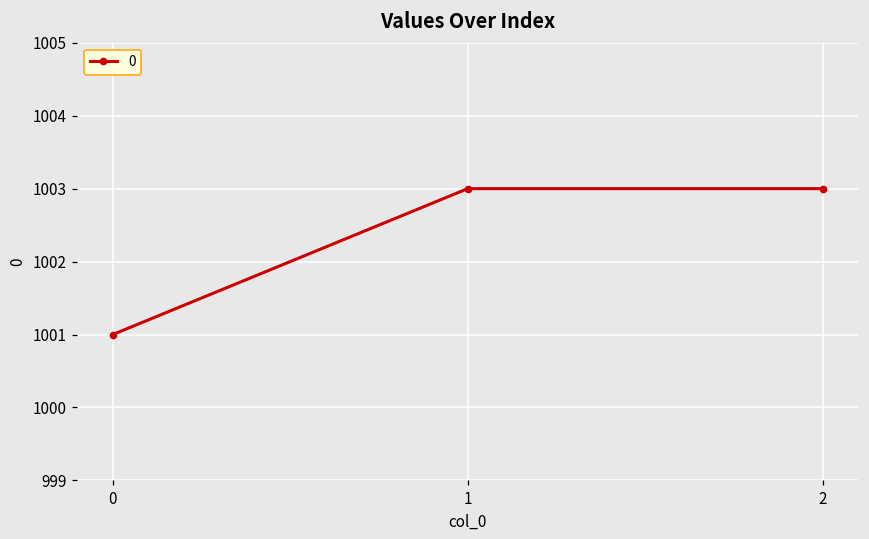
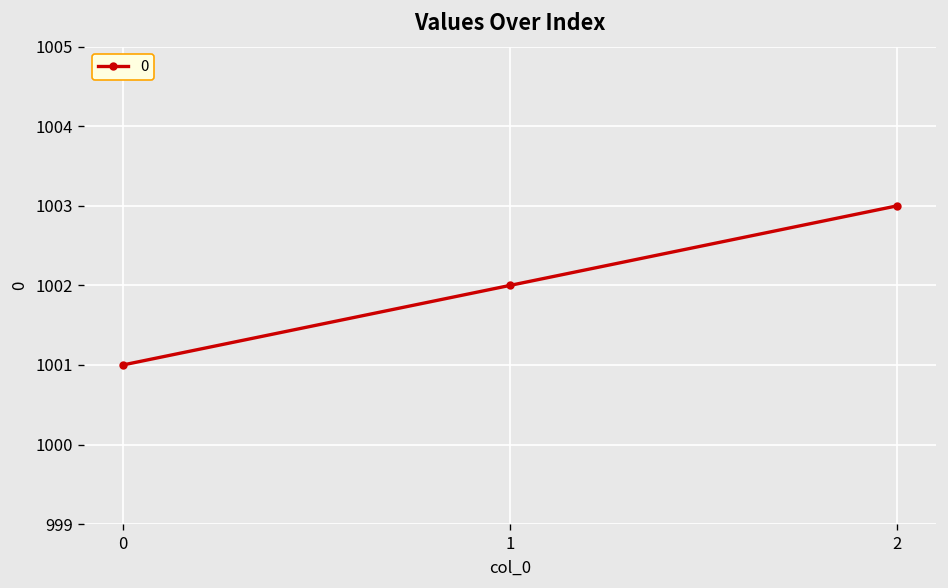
1: 1003 -> 1002
